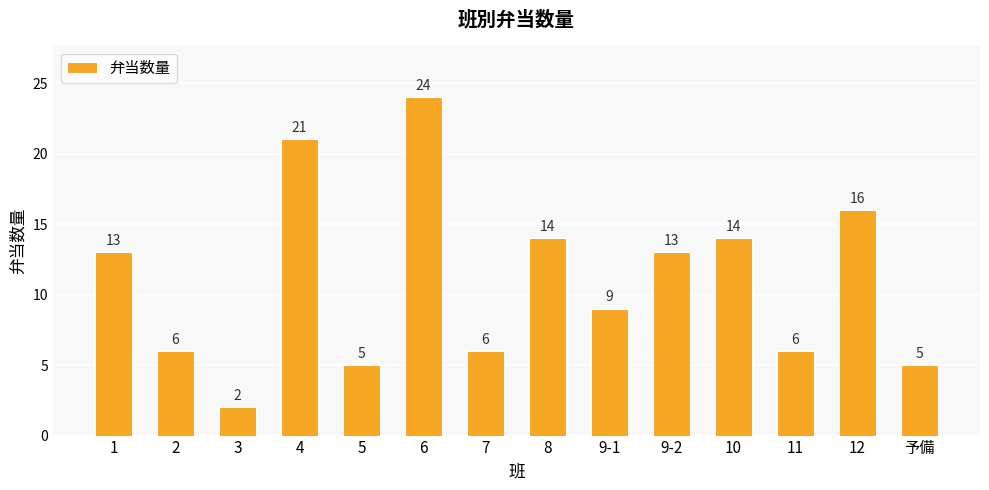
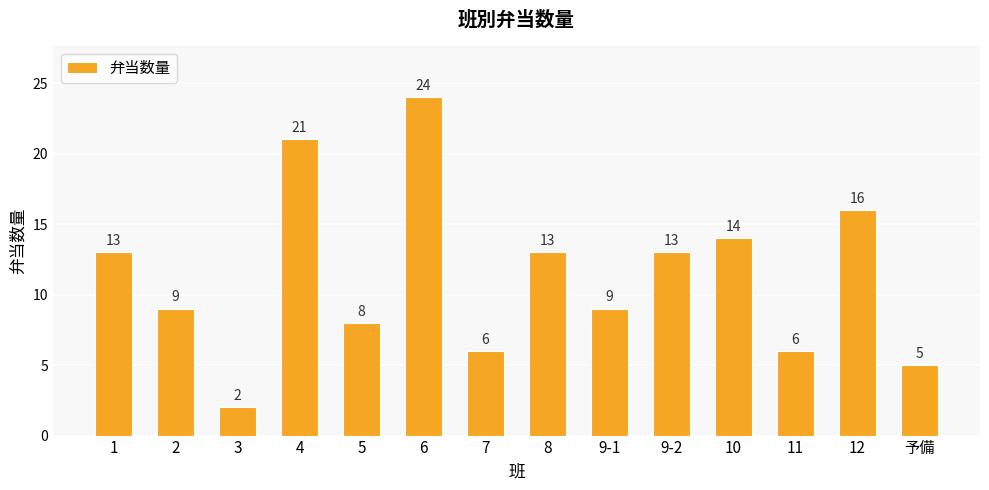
2: 6 -> 9
5: 5 -> 8
8: 14 -> 13
